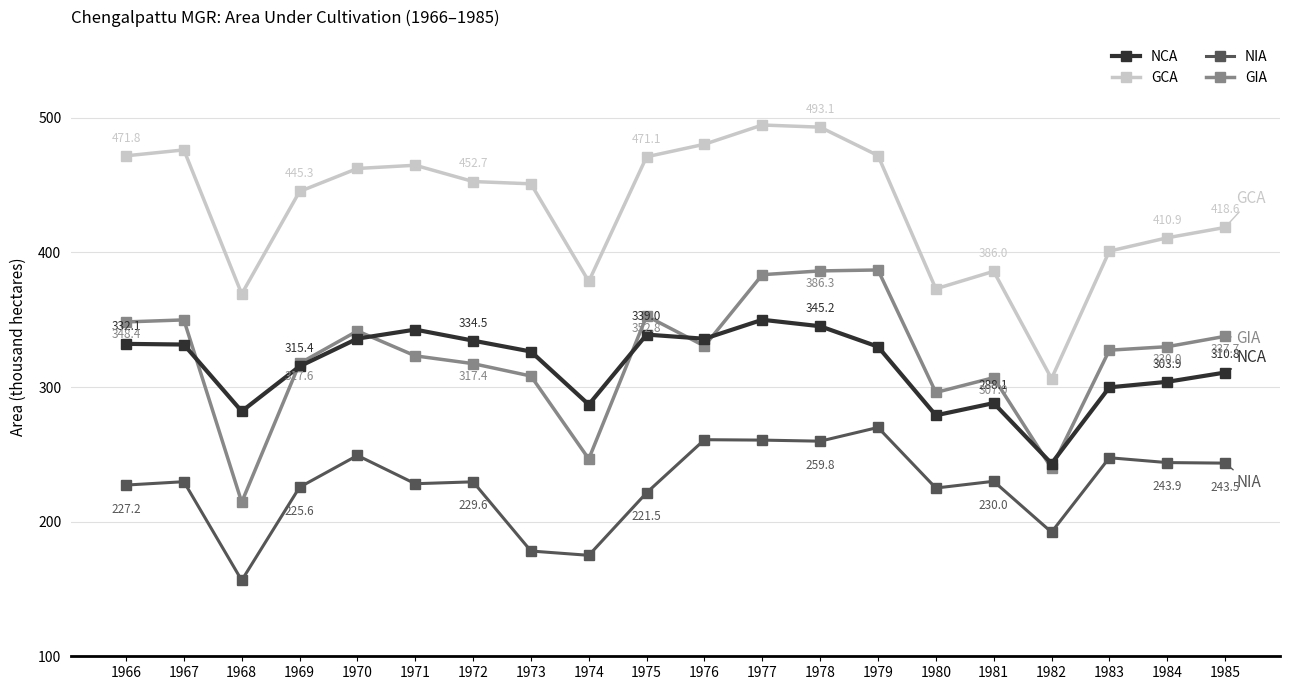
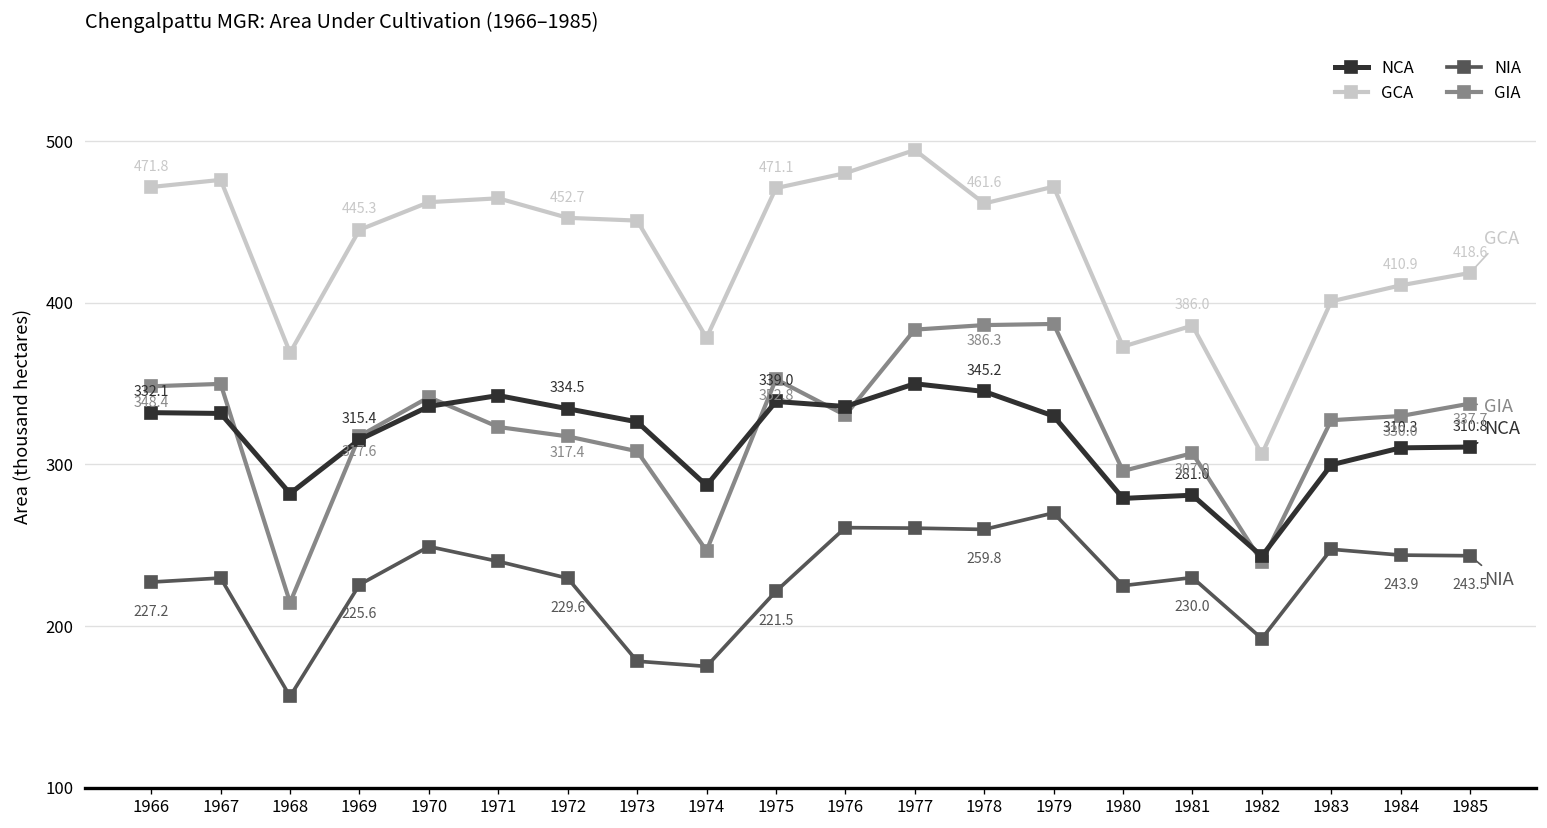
NIA, 1971: 228 -> 240
GCA, 1978: 493.1 -> 461.6
NCA, 1981: 288.1 -> 281.0
NCA, 1984: 303.9 -> 310.3
